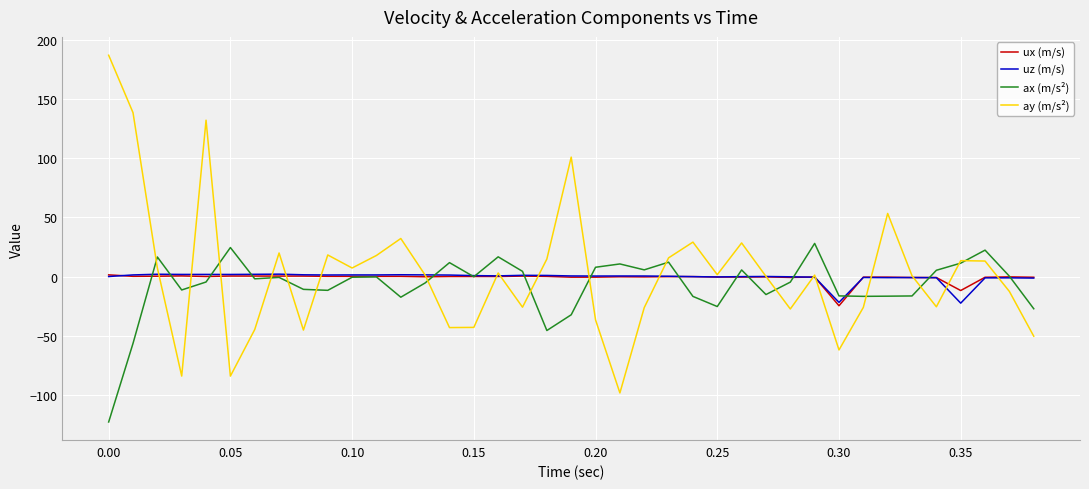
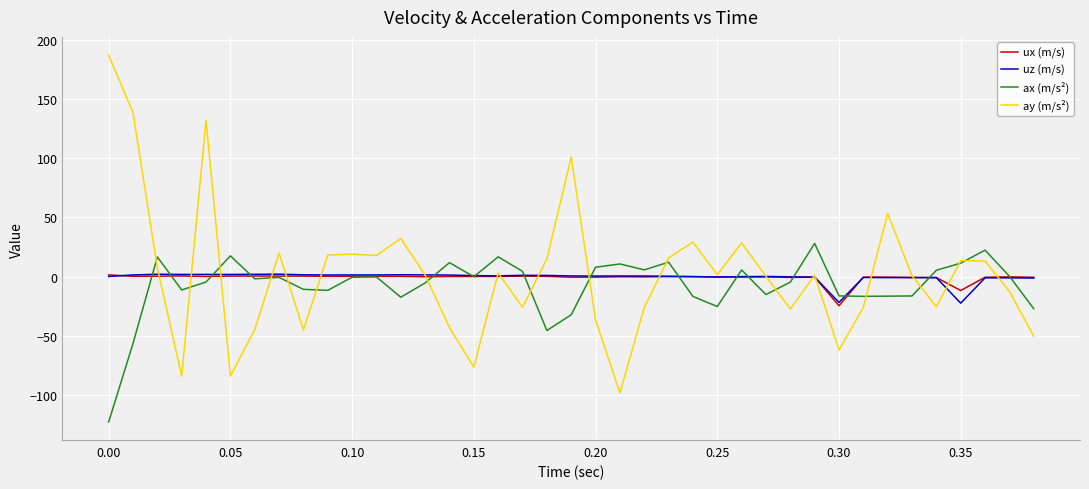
ax (m/s²), 0.05: 25 -> 17
ay (m/s²), 0.10: 7 -> 19
ay (m/s²), 0.15: -43 -> -77
